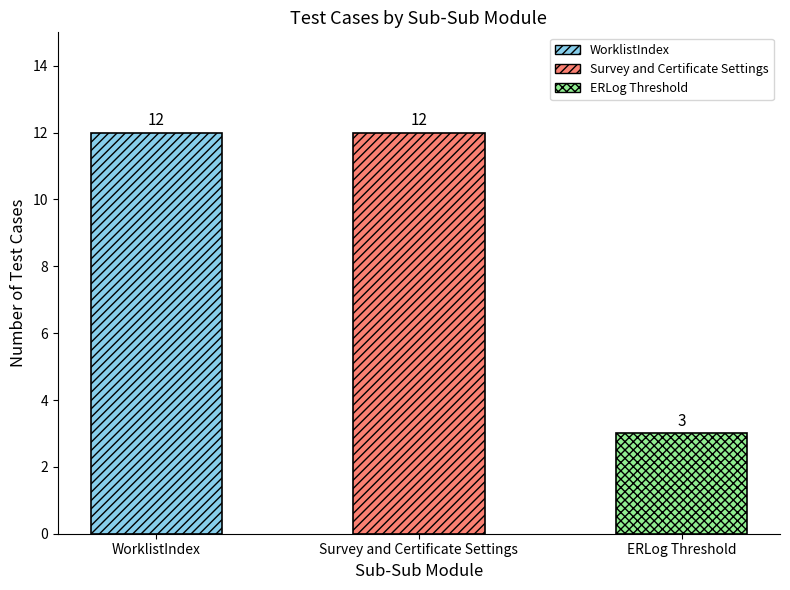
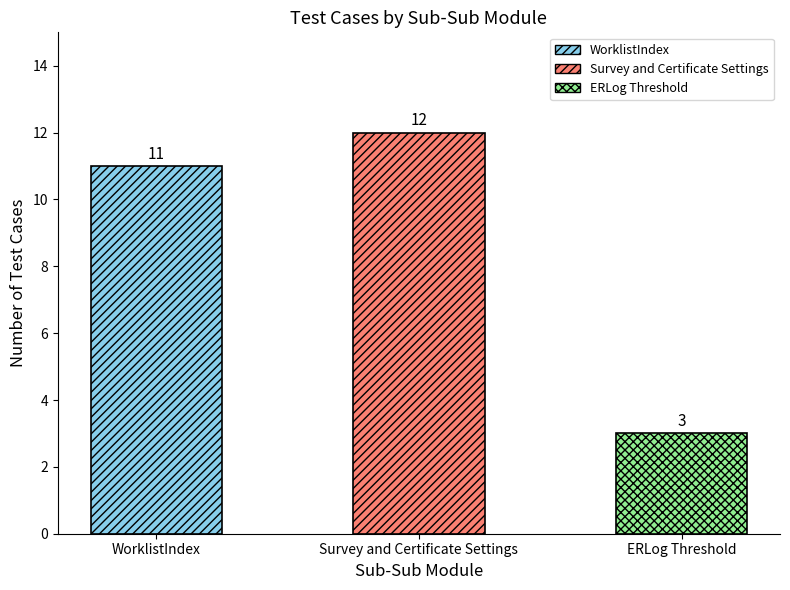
WorklistIndex: 12 -> 11
